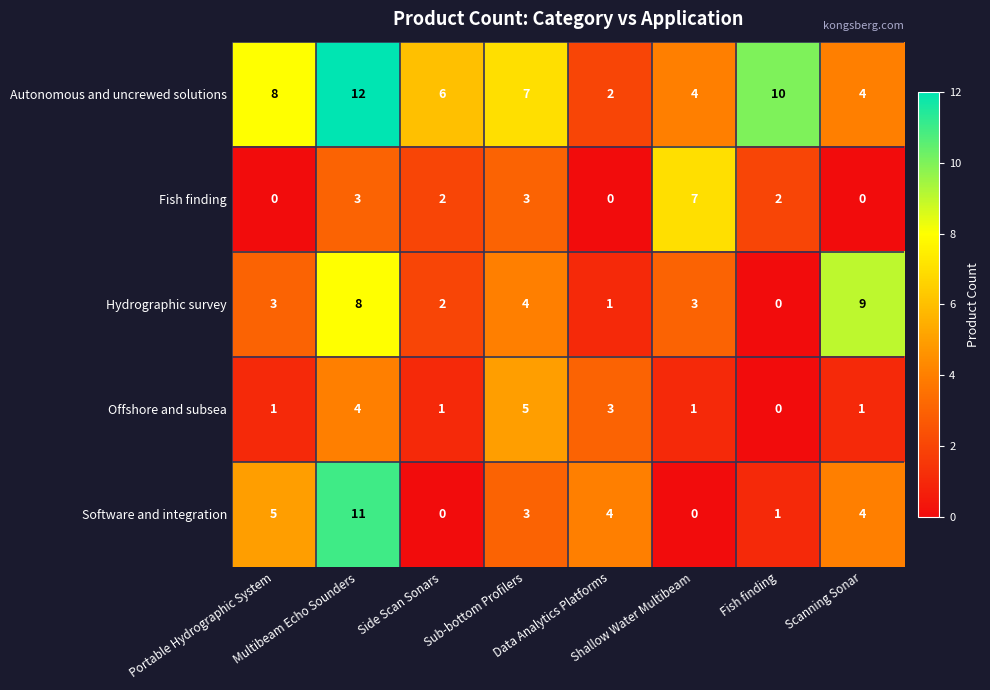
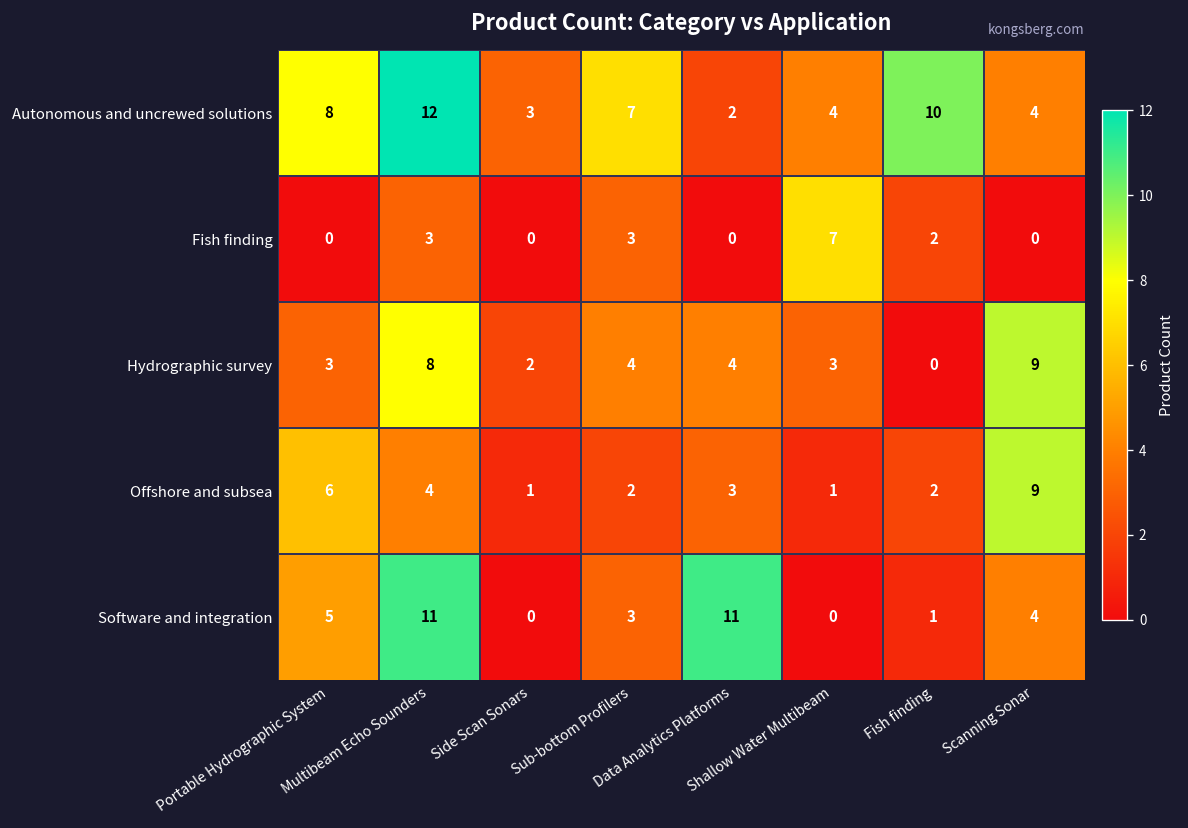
Autonomous and uncrewed solutions, Side Scan Sonars: 6 -> 3
Fish finding, Side Scan Sonars: 2 -> 0
Hydrographic survey, Data Analytics Platforms: 1 -> 4
Offshore and subsea, Portable Hydrographic System: 1 -> 6
Offshore and subsea, Sub-bottom Profilers: 5 -> 2
Offshore and subsea, Fish finding: 0 -> 2
Offshore and subsea, Scanning Sonar: 1 -> 9
Software and integration, Data Analytics Platforms: 4 -> 11
